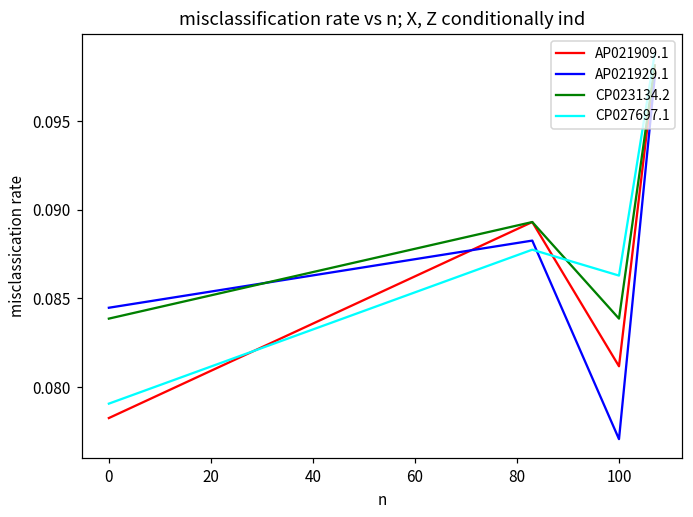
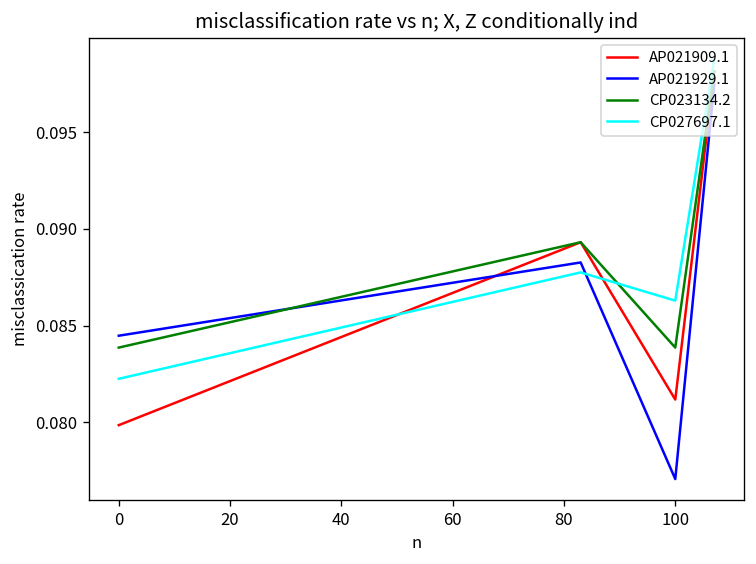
AP021909.1, 0: 0.0783 -> 0.0799
CP027697.1, 0: 0.0791 -> 0.0823
